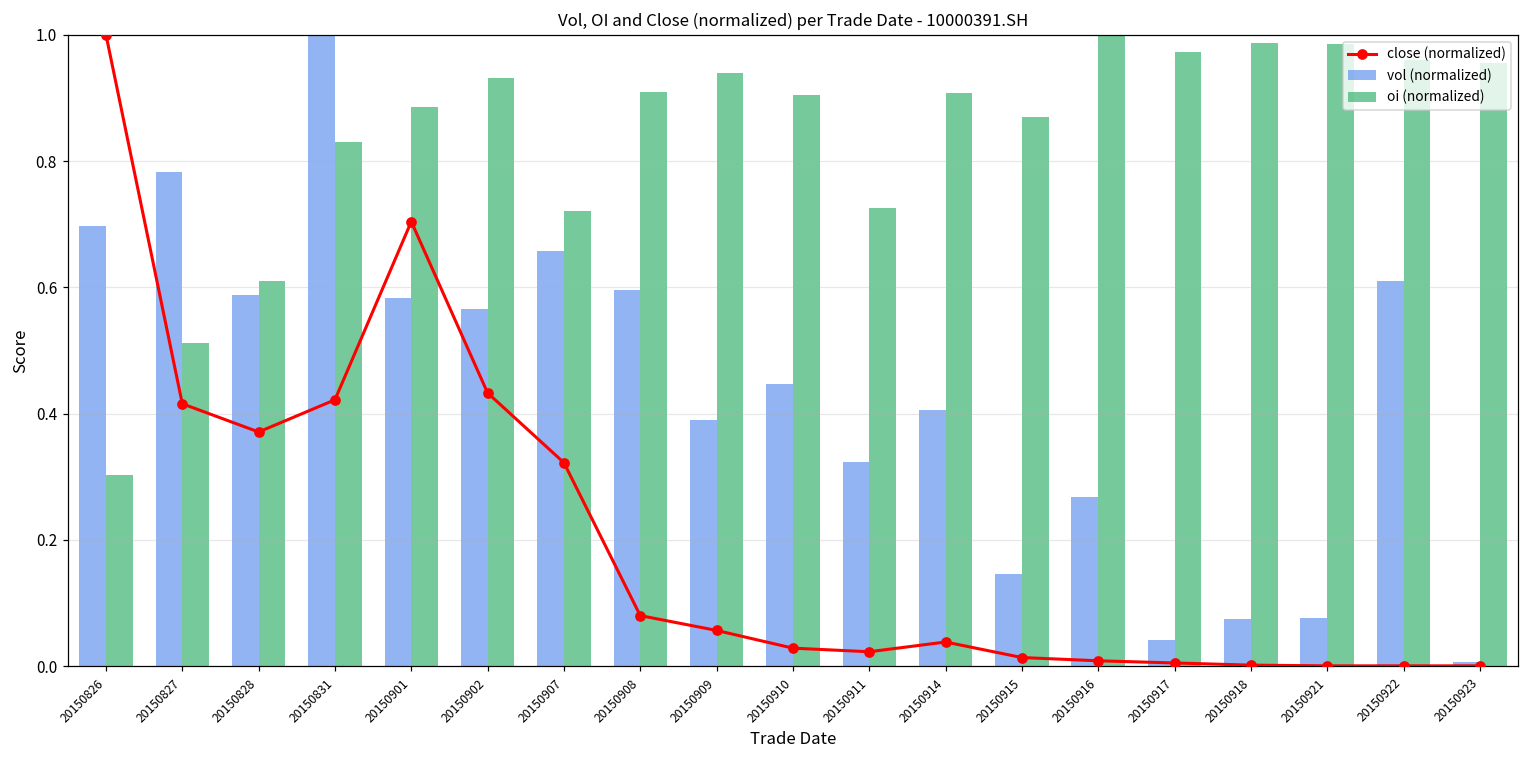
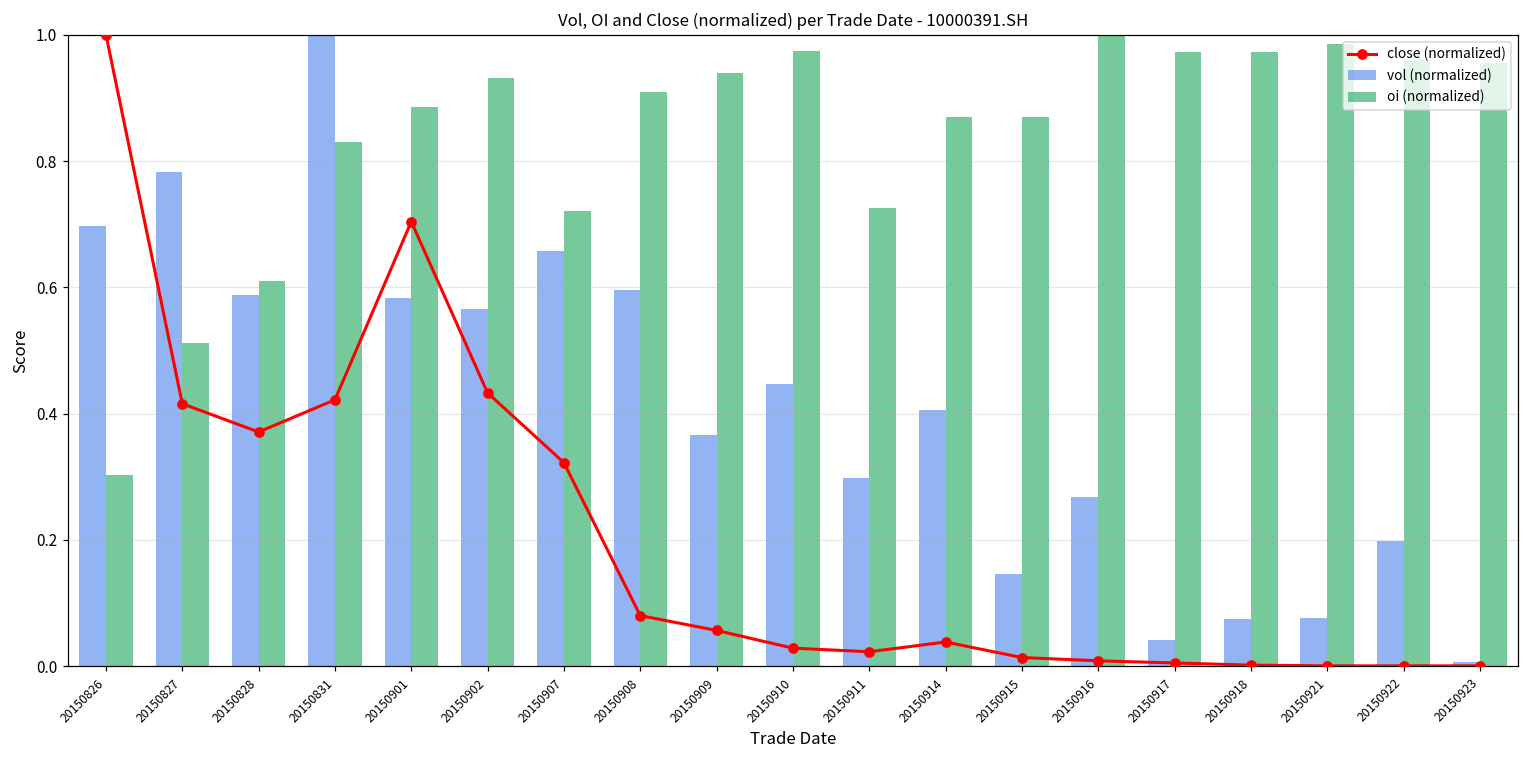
vol (normalized), 20150909: 0.39 -> 0.37
oi (normalized), 20150910: 0.90 -> 0.97
vol (normalized), 20150911: 0.32 -> 0.30
oi (normalized), 20150914: 0.91 -> 0.87
oi (normalized), 20150918: 0.99 -> 0.97
vol (normalized), 20150922: 0.61 -> 0.20
